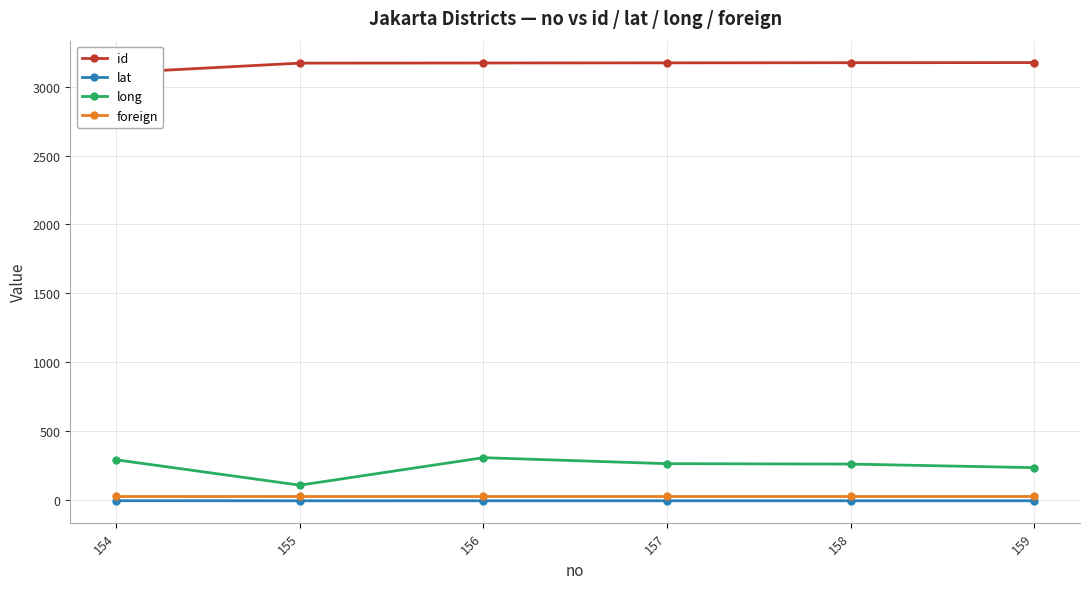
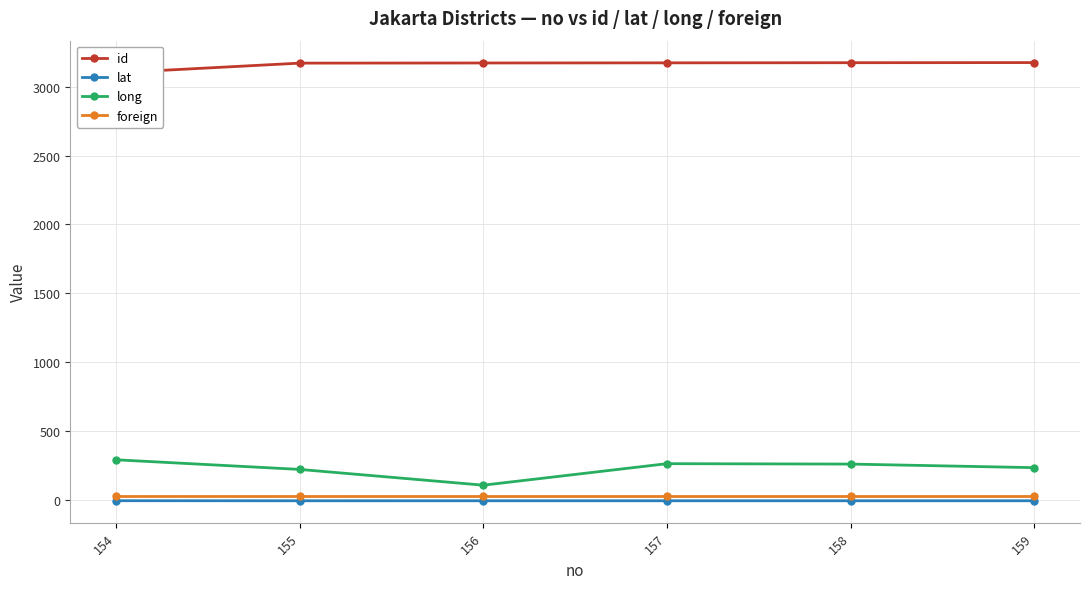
long, 155: 110 -> 220
long, 156: 310 -> 110
